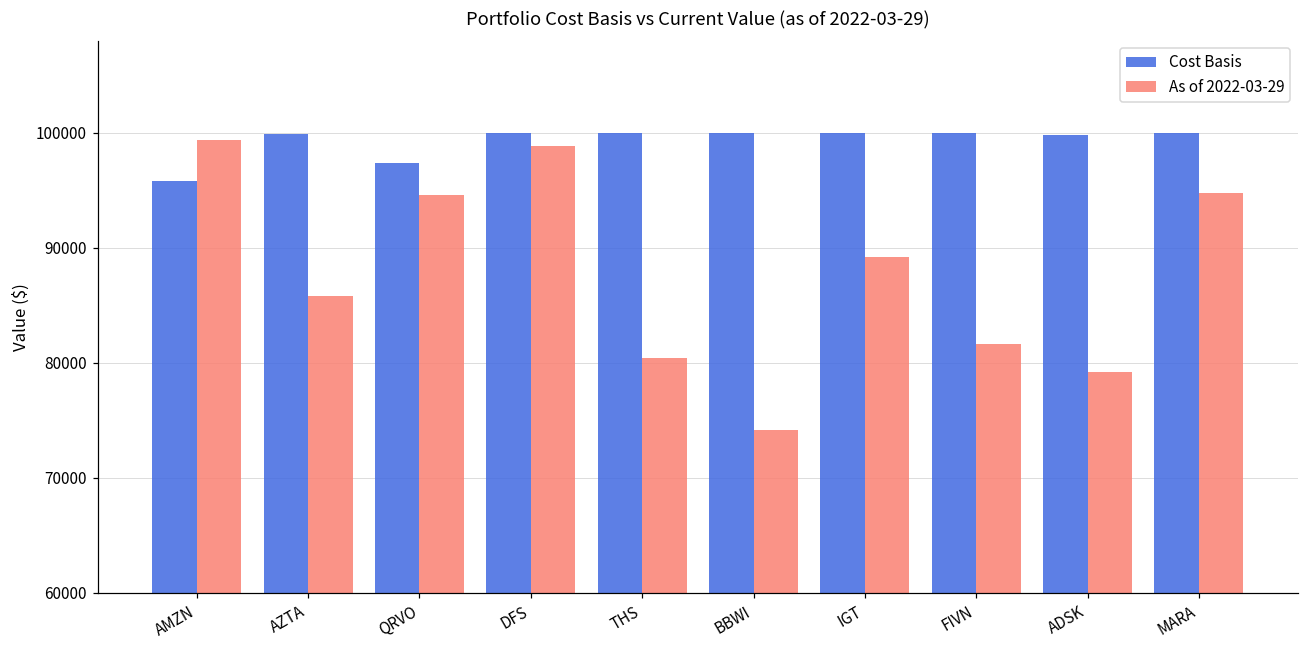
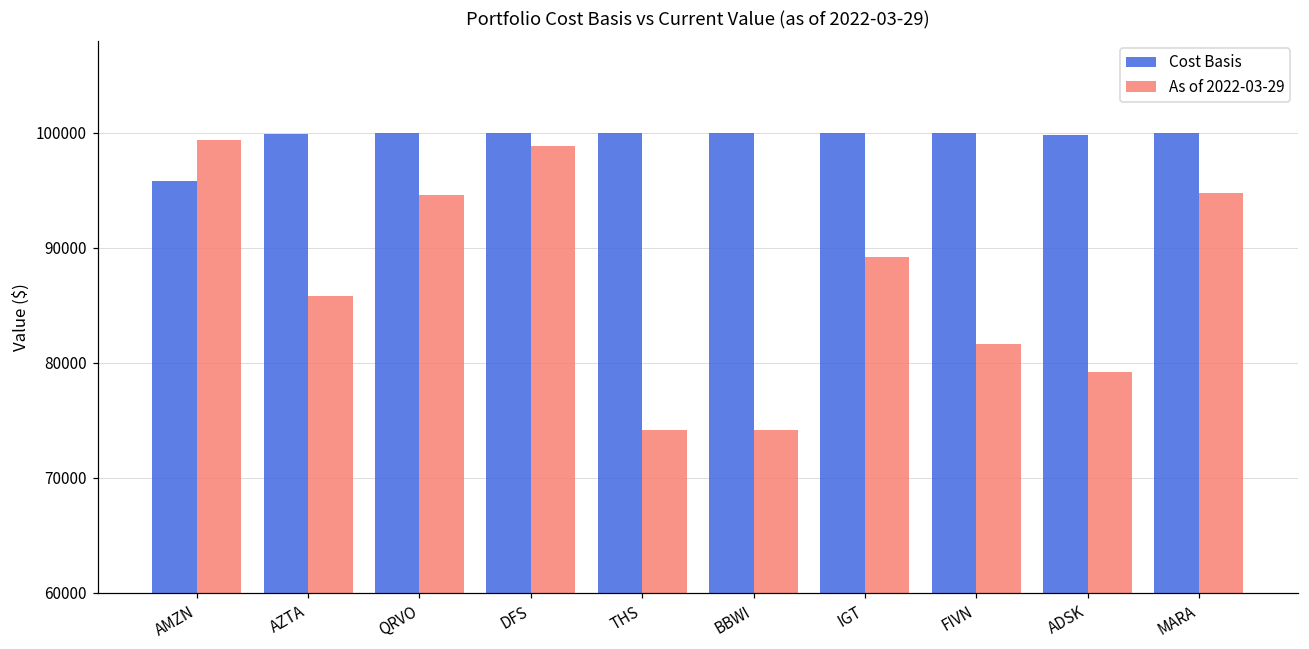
Cost Basis, QRVO: 97400 -> 99900
As of 2022-03-29, THS: 80400 -> 74100
